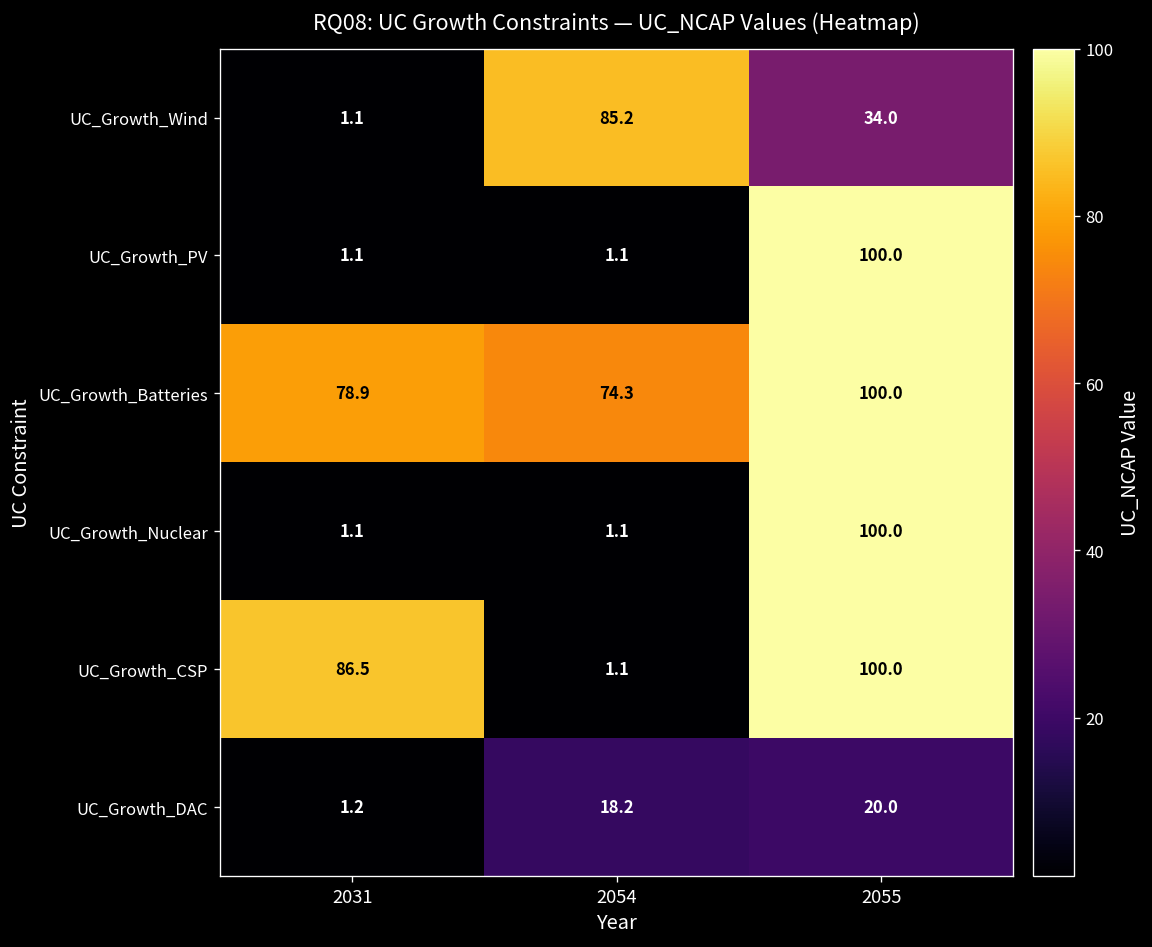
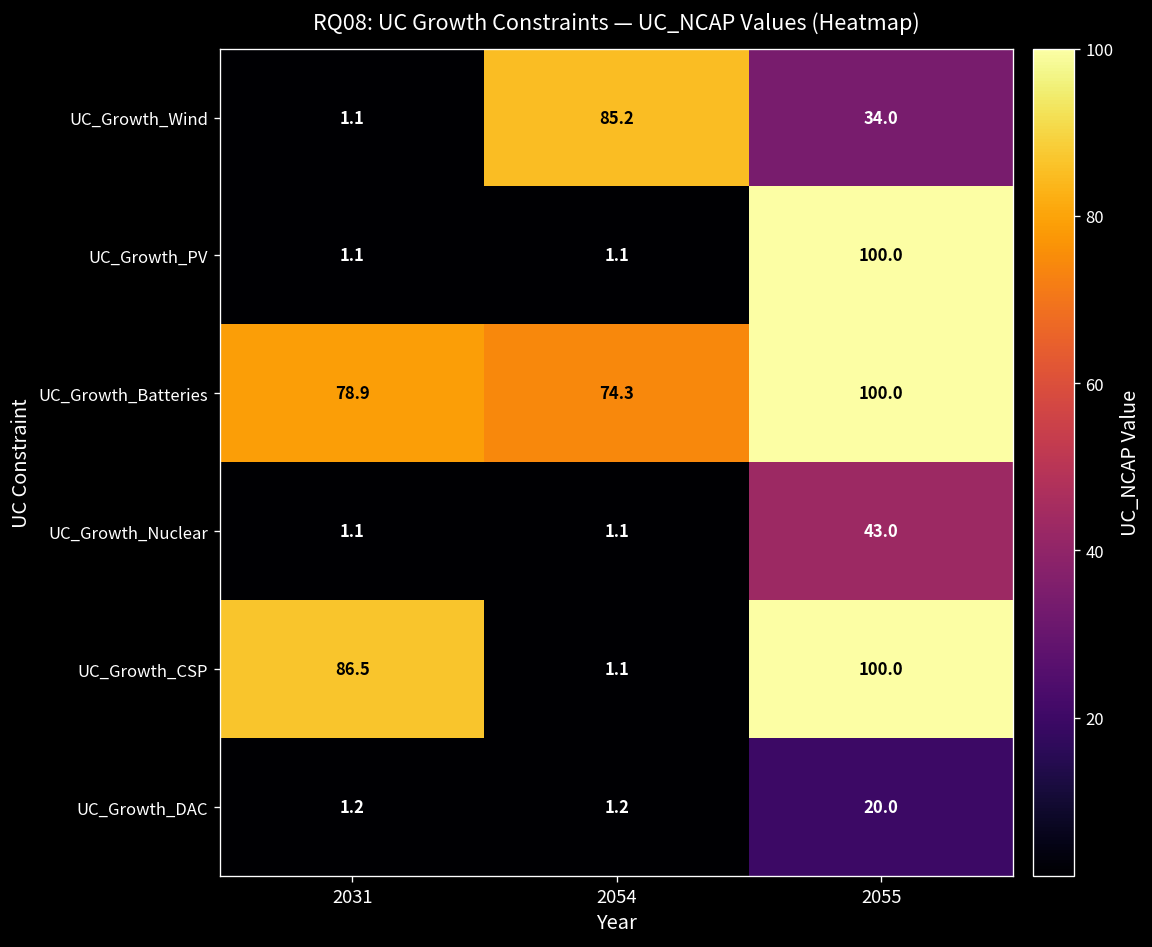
UC_Growth_Nuclear, 2055: 100.0 -> 43.0
UC_Growth_DAC, 2054: 18.2 -> 1.2
